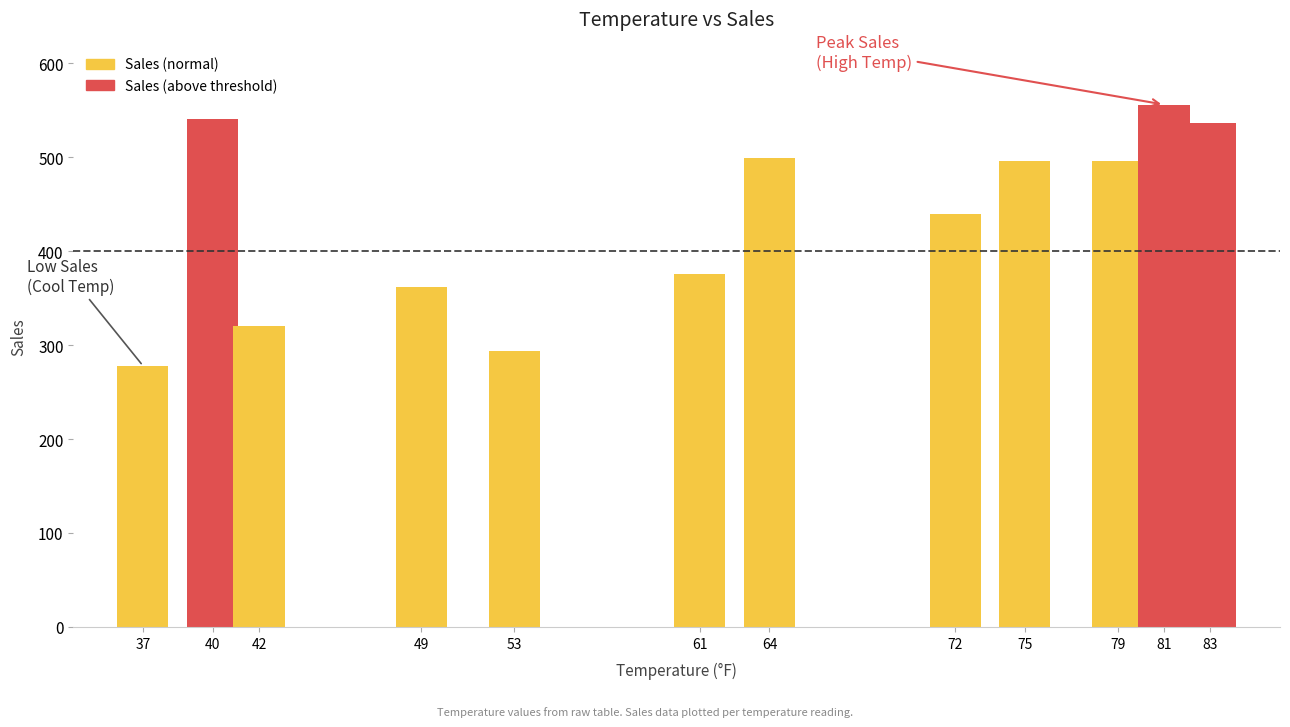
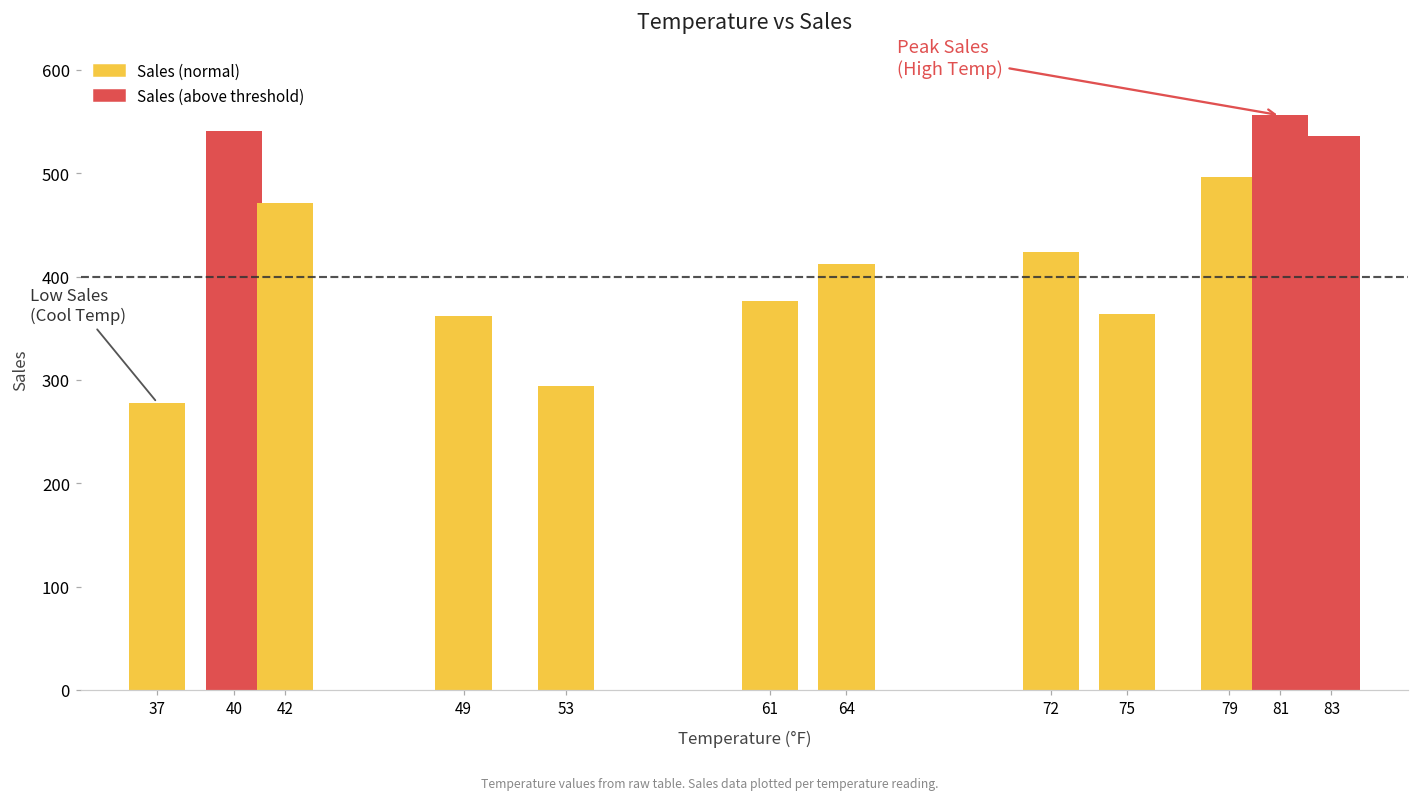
42: 320 -> 470
64: 500 -> 410
72: 440 -> 420
75: 500 -> 360
